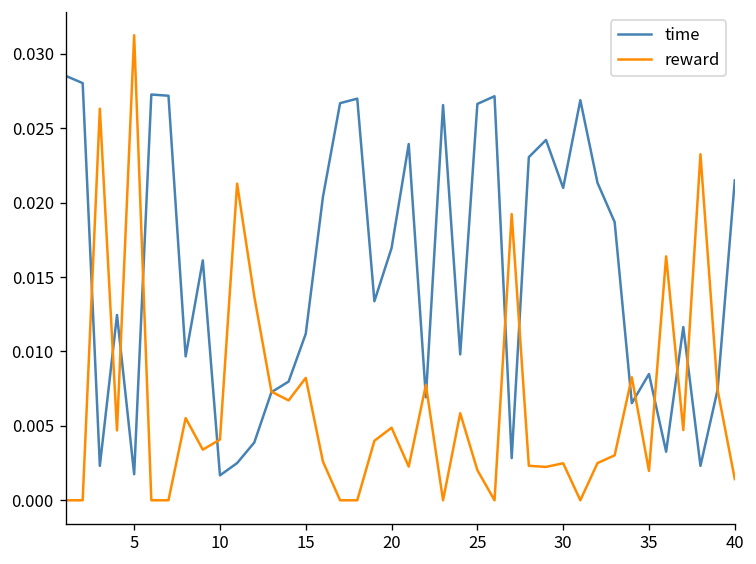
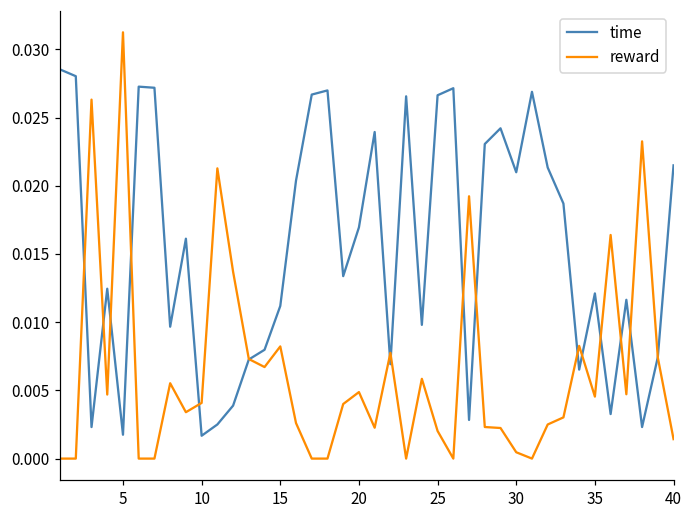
reward, 30: 0.0025 -> 0.0005
time, 35: 0.0085 -> 0.0121
reward, 35: 0.0020 -> 0.0045
